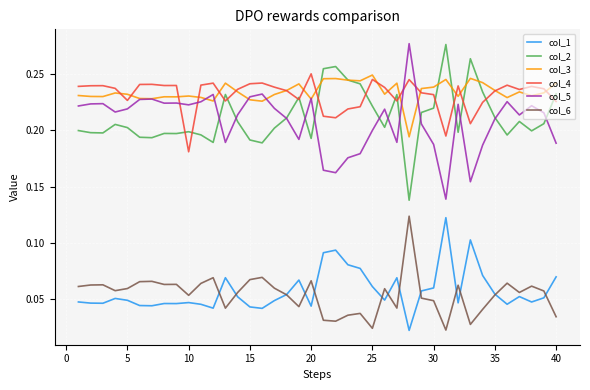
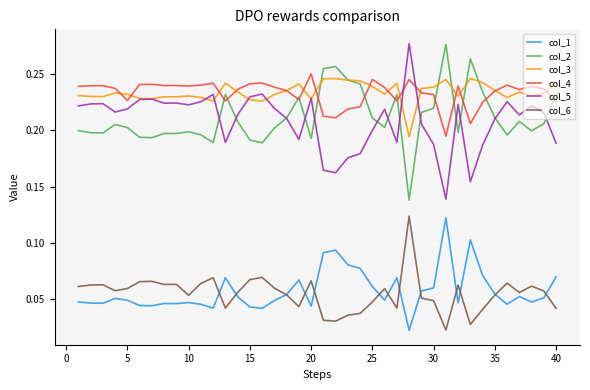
col_4, 10: 0.181 -> 0.239
col_2, 25: 0.222 -> 0.211
col_3, 25: 0.249 -> 0.239
col_6, 25: 0.024 -> 0.047
col_6, 40: 0.034 -> 0.042
